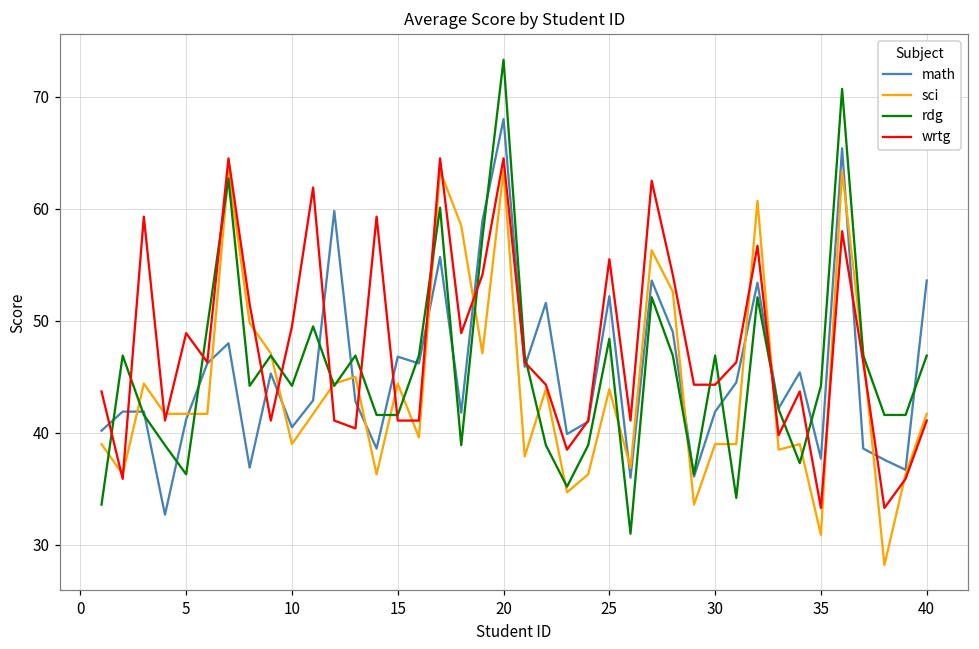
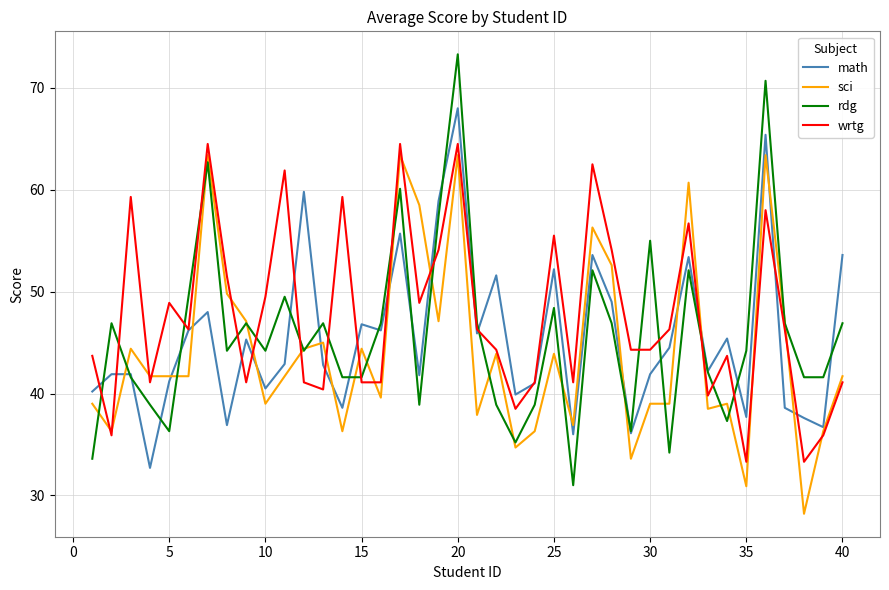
rdg, 30: 46.9 -> 55.0
